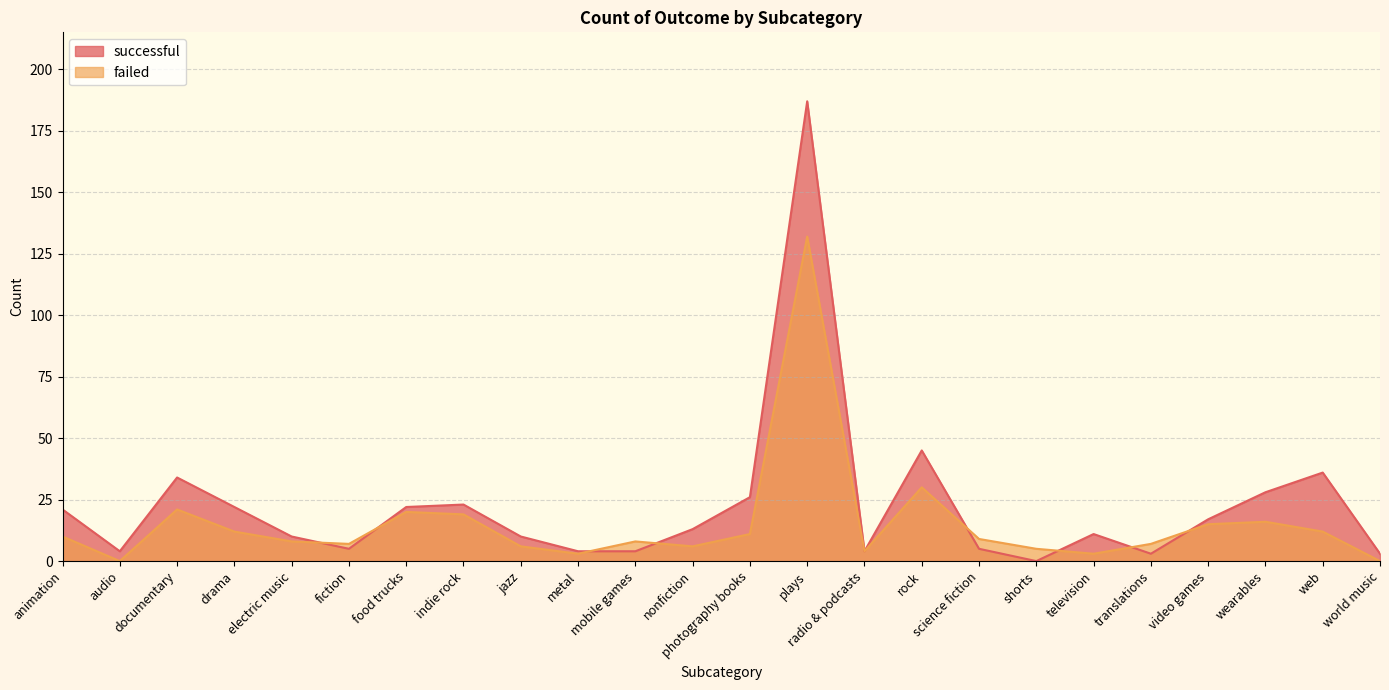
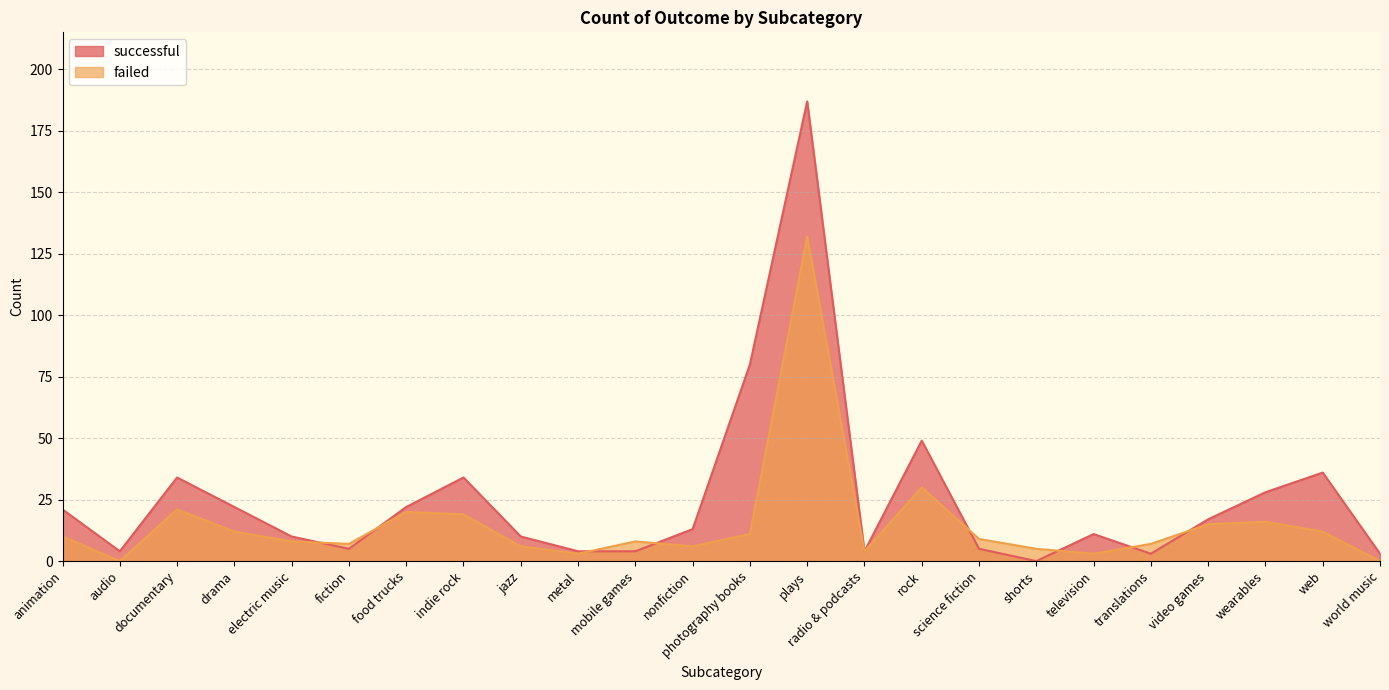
successful, indie rock: 23 -> 34
successful, photography books: 26 -> 80
successful, rock: 45 -> 49
